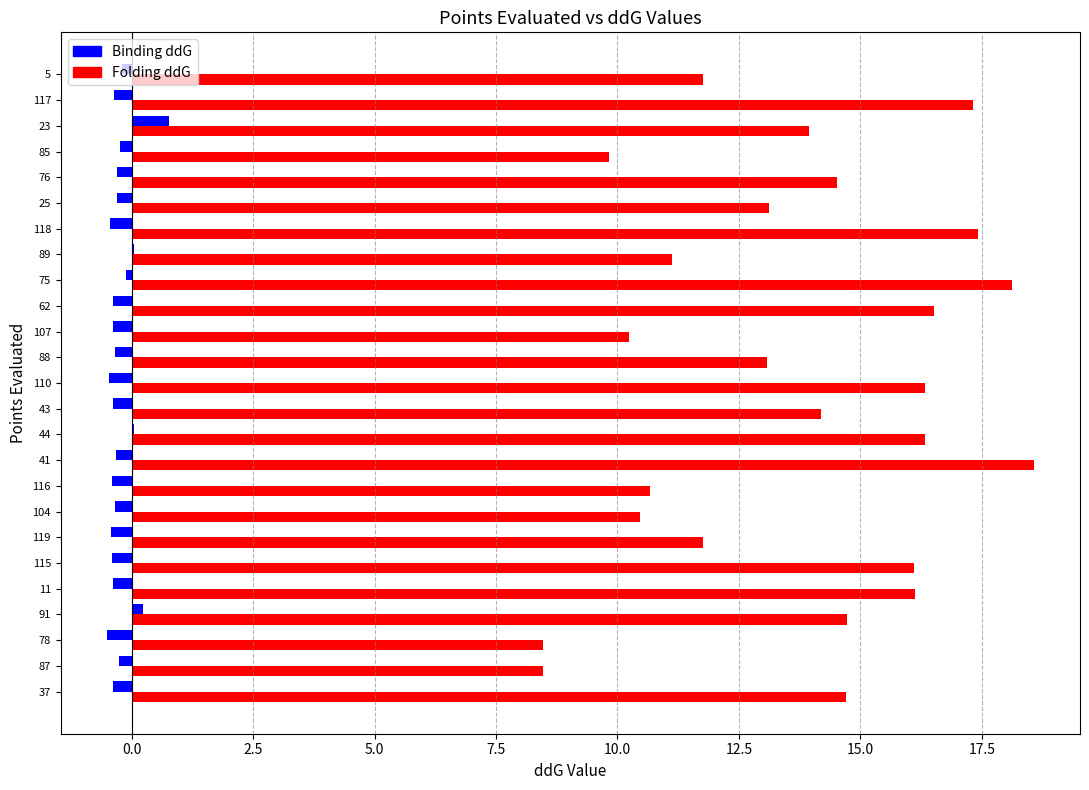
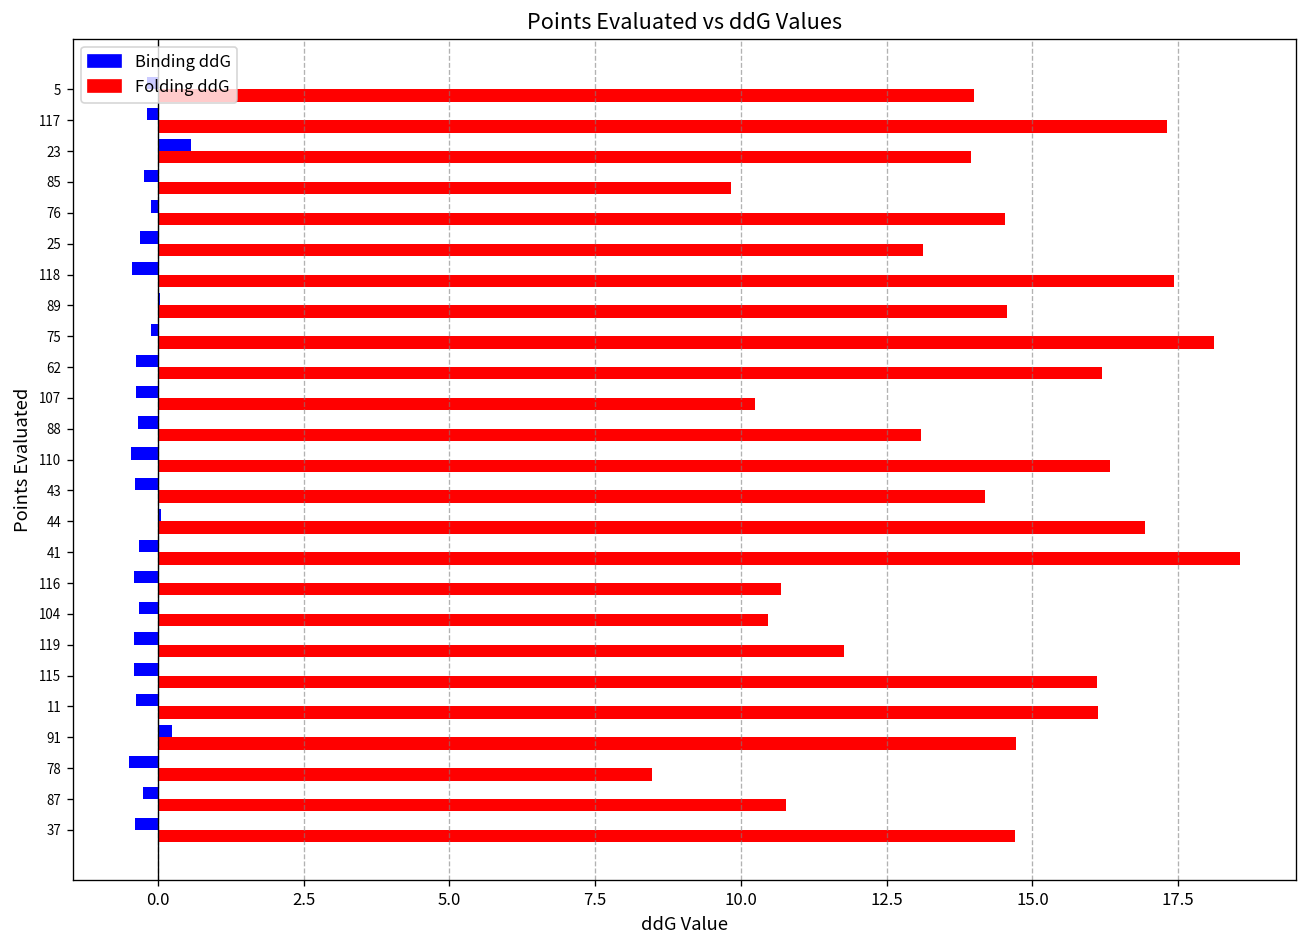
Folding ddG, 5: 11.8 -> 14.0
Binding ddG, 117: -0.4 -> -0.2
Binding ddG, 23: 0.8 -> 0.6
Binding ddG, 76: -0.3 -> -0.1
Folding ddG, 89: 11.1 -> 14.6
Folding ddG, 62: 16.5 -> 16.2
Folding ddG, 44: 16.3 -> 16.9
Folding ddG, 87: 8.5 -> 10.8
